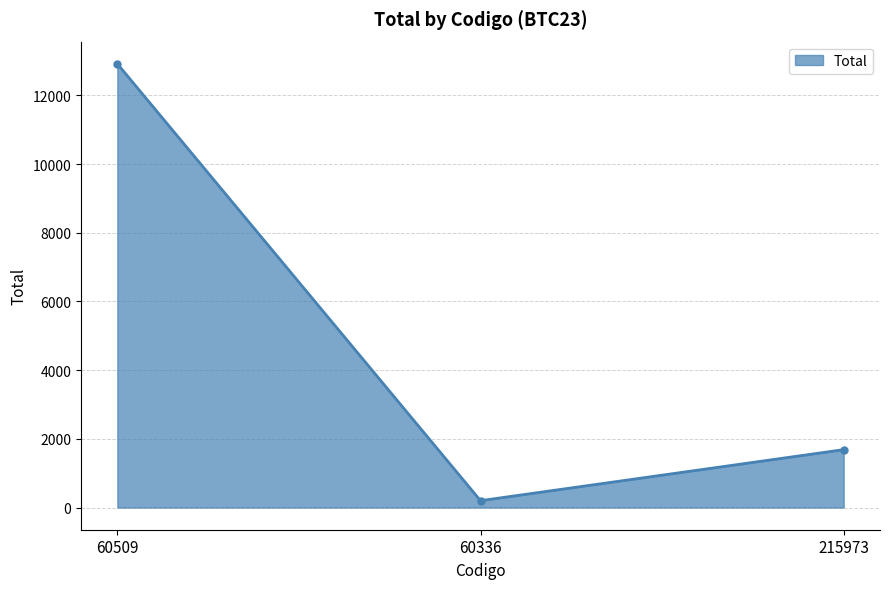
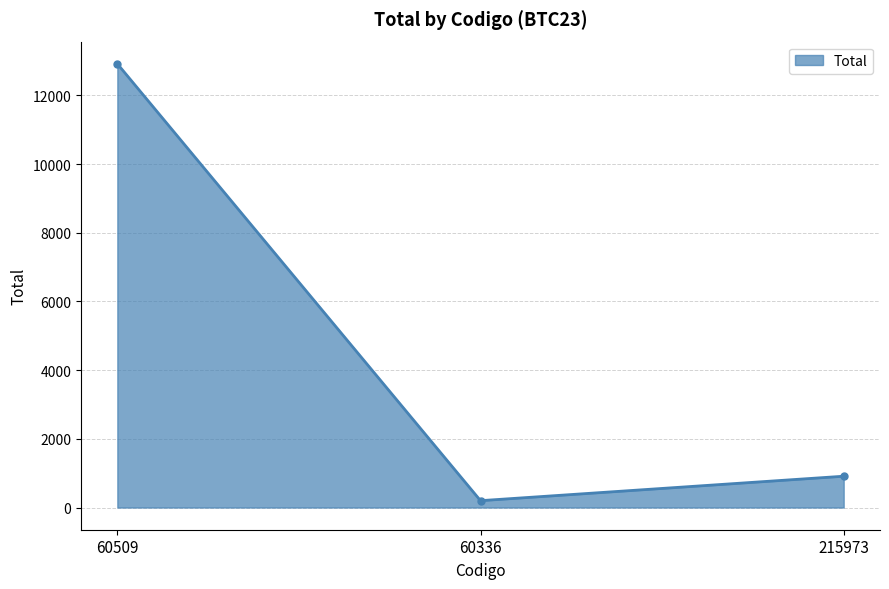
215973: 1700 -> 900
